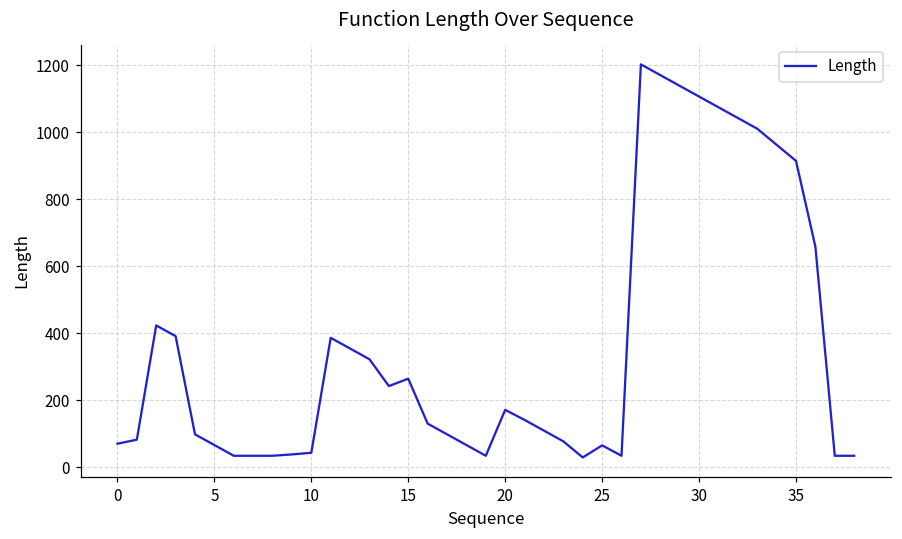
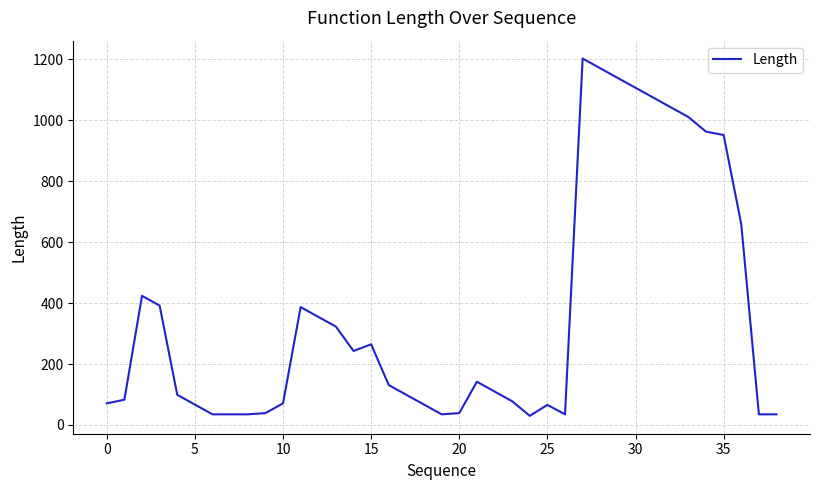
10: 40 -> 70
20: 170 -> 40
35: 920 -> 950
